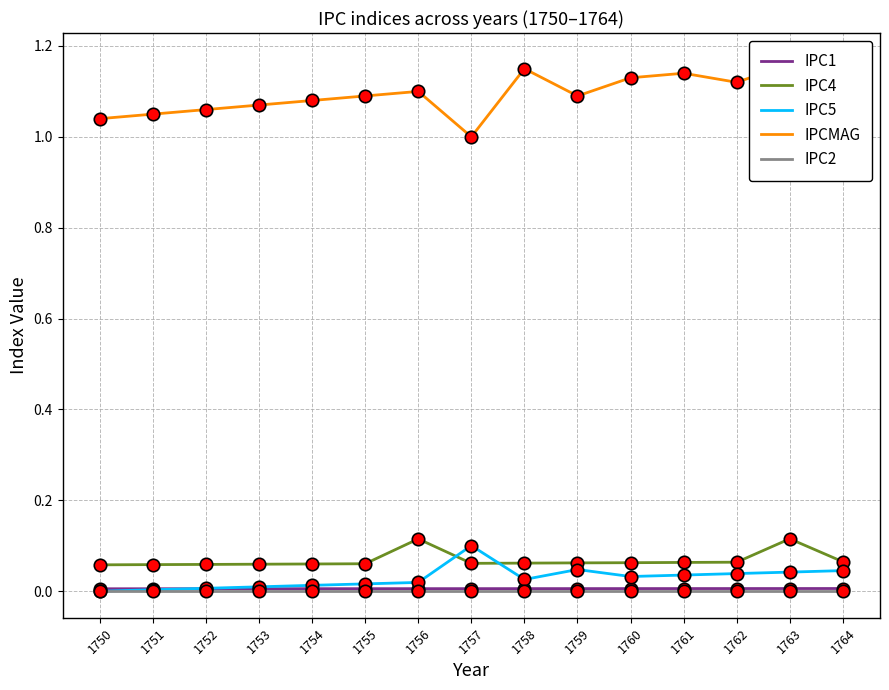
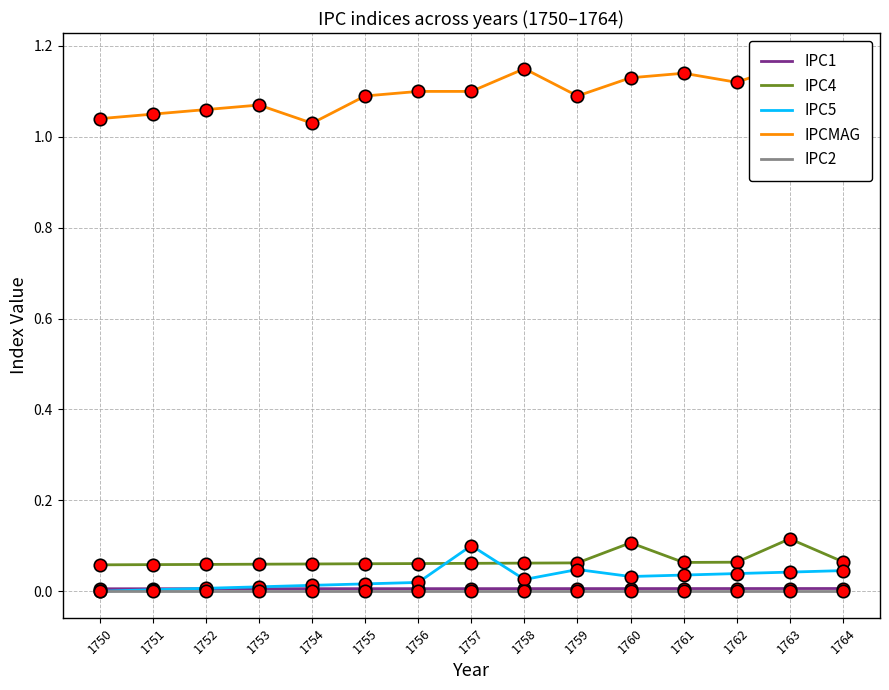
IPCMAG, 1754: 1.08 -> 1.03
IPC4, 1756: 0.12 -> 0.06
IPCMAG, 1757: 1.0 -> 1.1
IPC4, 1760: 0.06 -> 0.11
